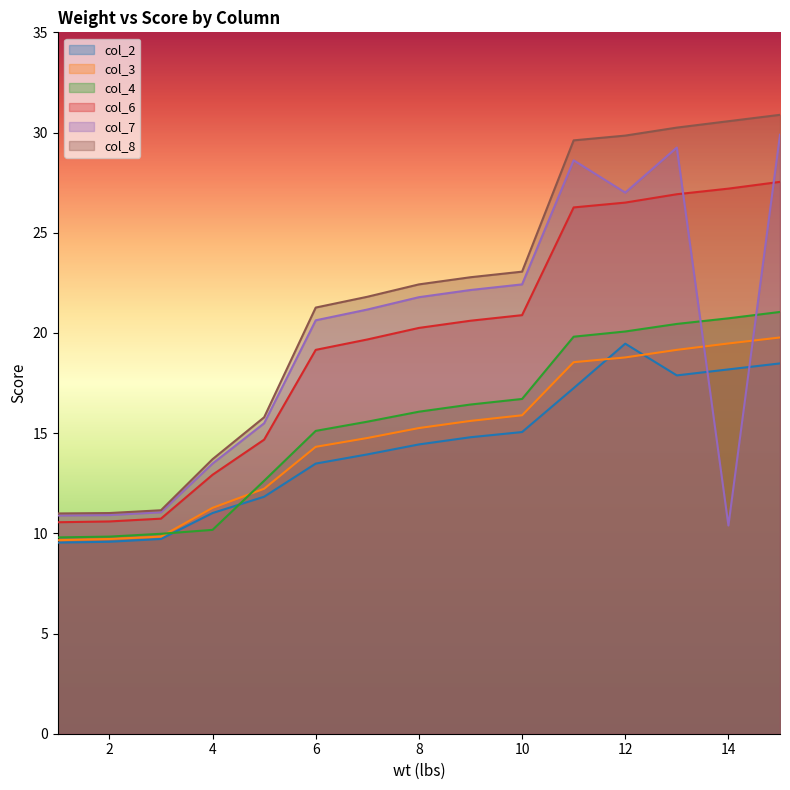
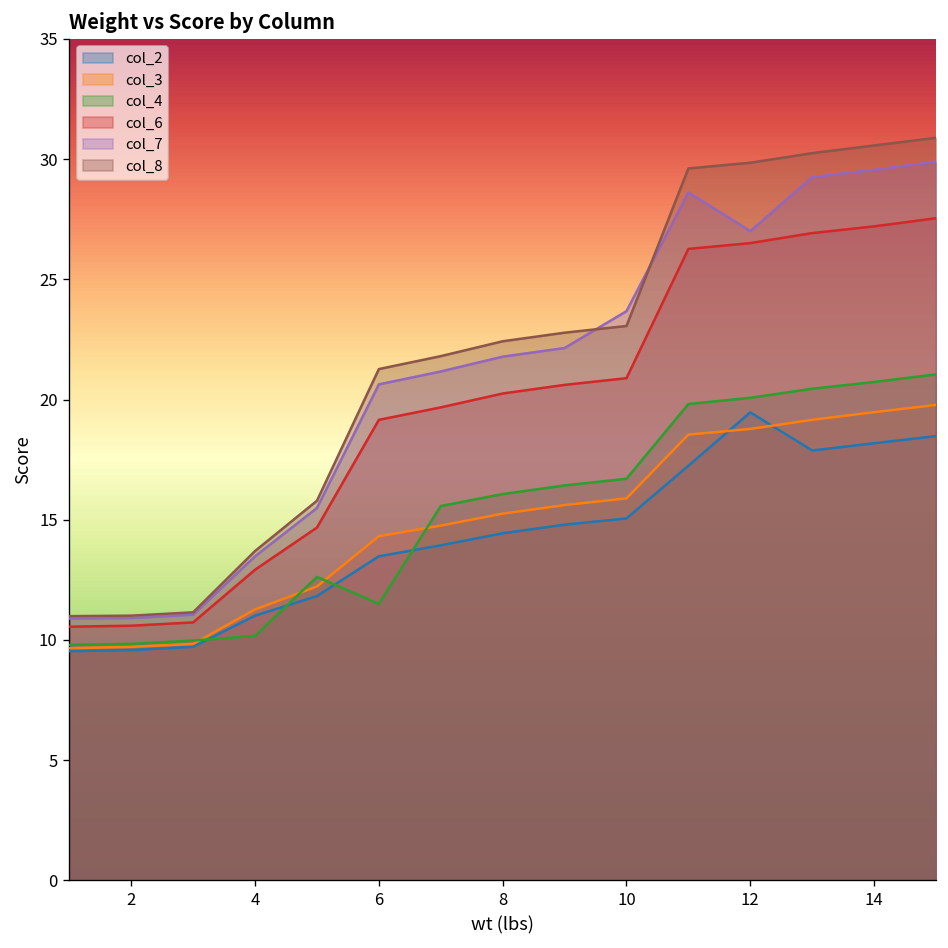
col_4, 6: 15.1 -> 11.5
col_7, 10: 22.4 -> 23.7
col_7, 14: 10.4 -> 29.5
